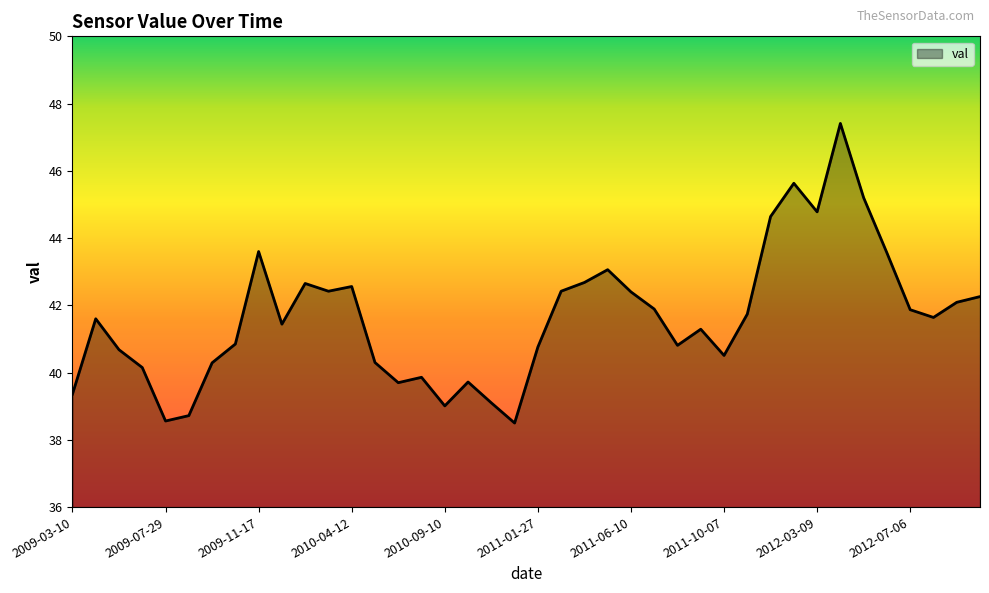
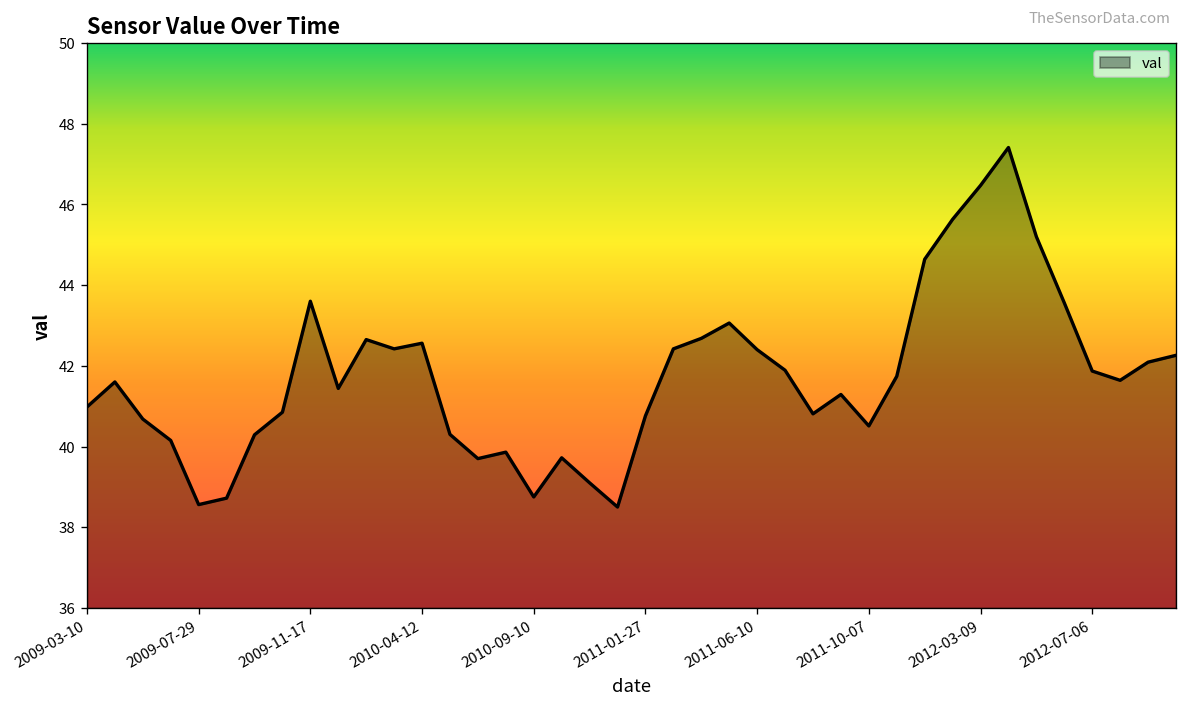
2009-03-10: 39.4 -> 41.0
2010-09-10: 39.0 -> 38.8
2012-03-09: 44.8 -> 46.5
